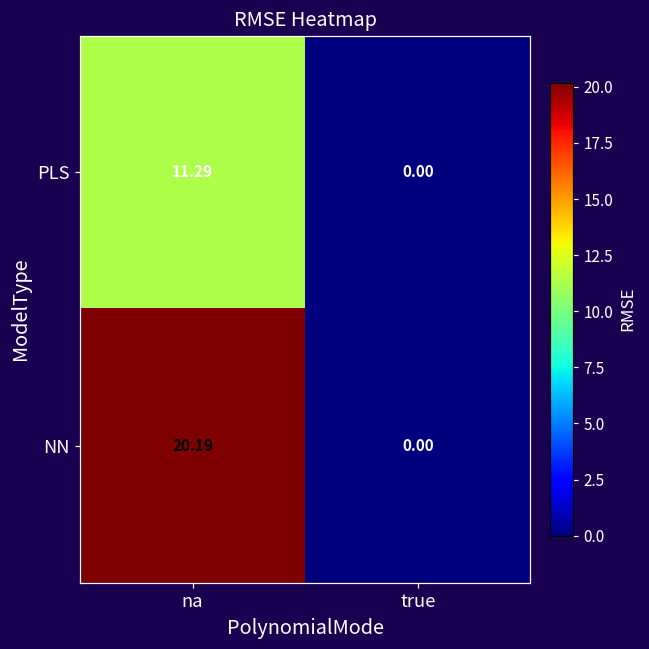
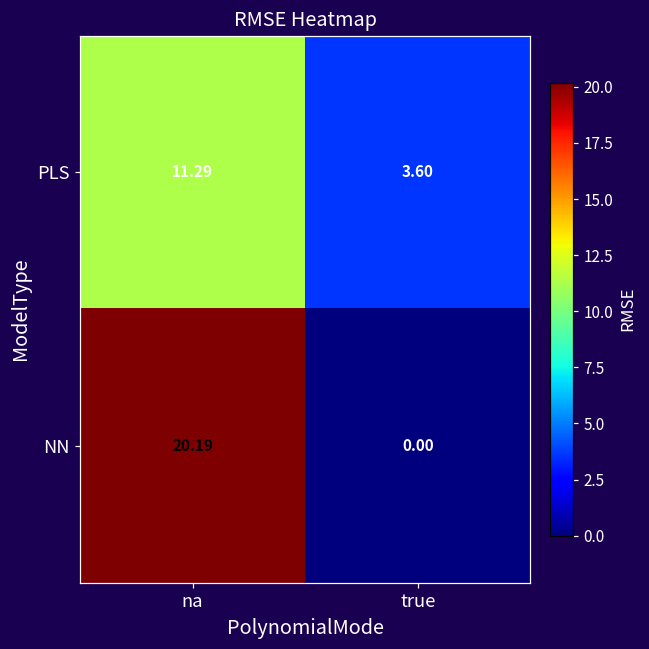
PLS, true: 0.00 -> 3.60
